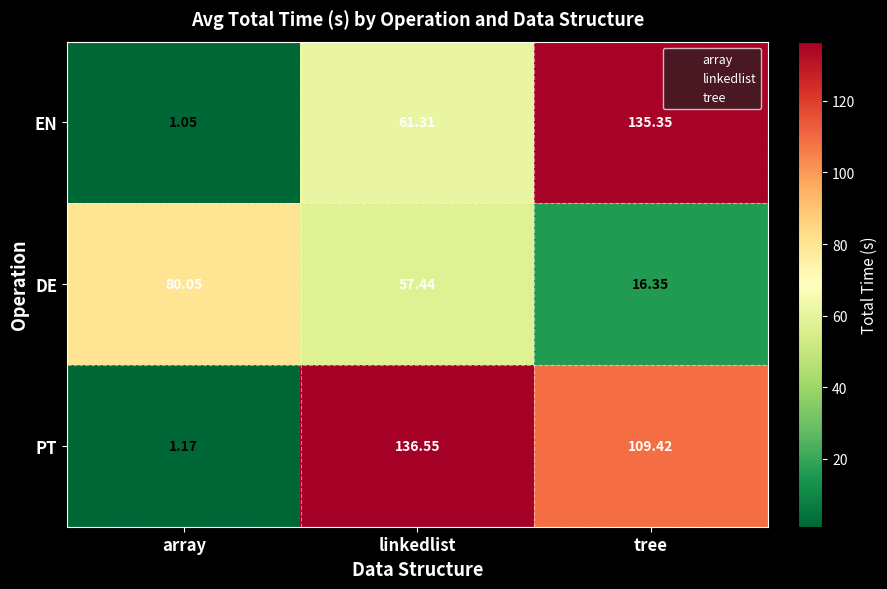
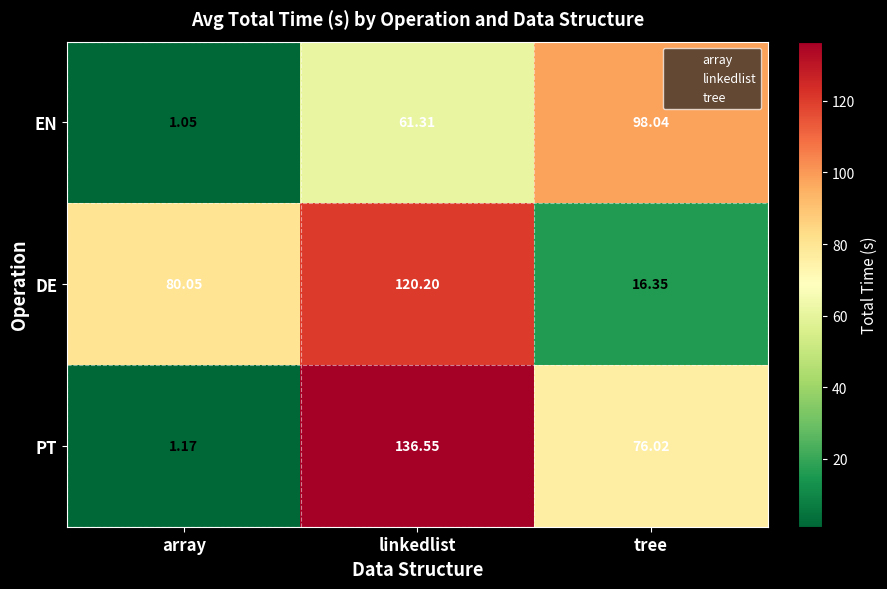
EN, tree: 135.35 -> 98.04
DE, linkedlist: 57.44 -> 120.20
PT, tree: 109.42 -> 76.02
